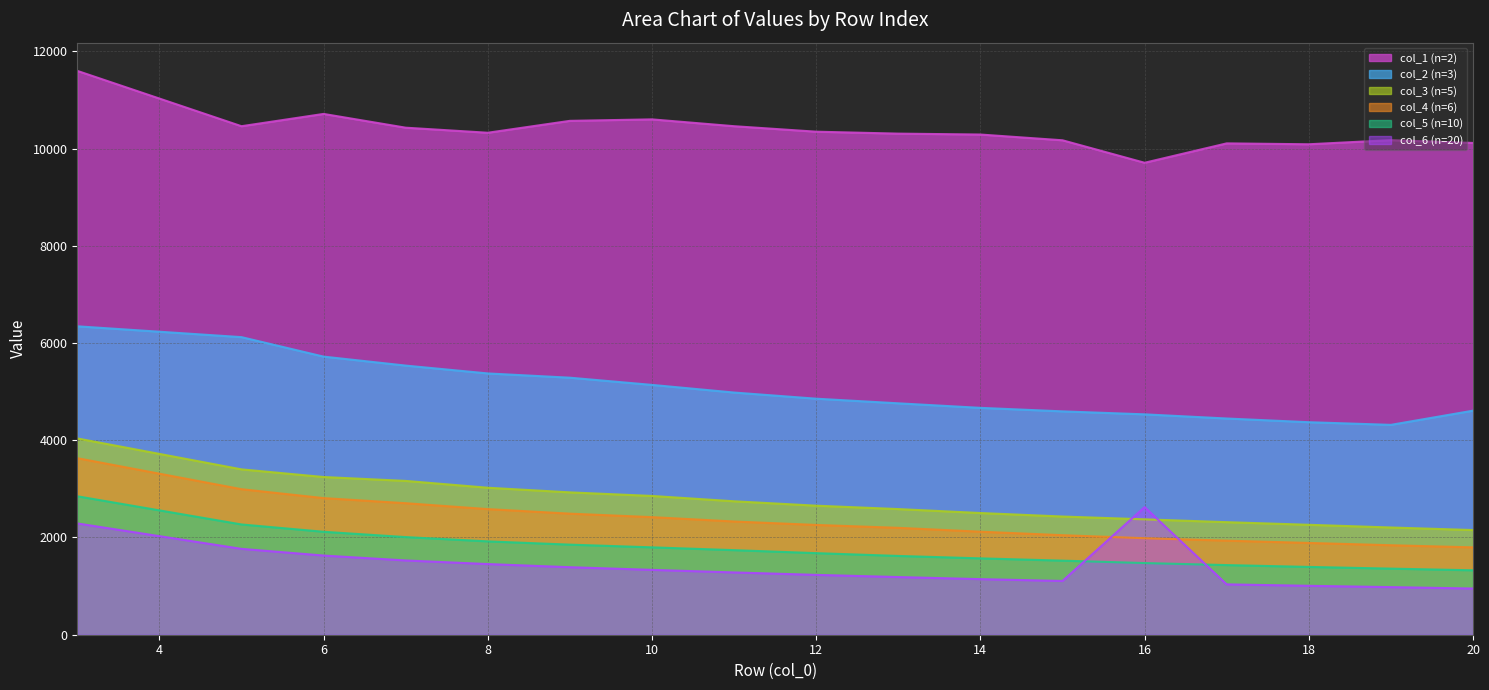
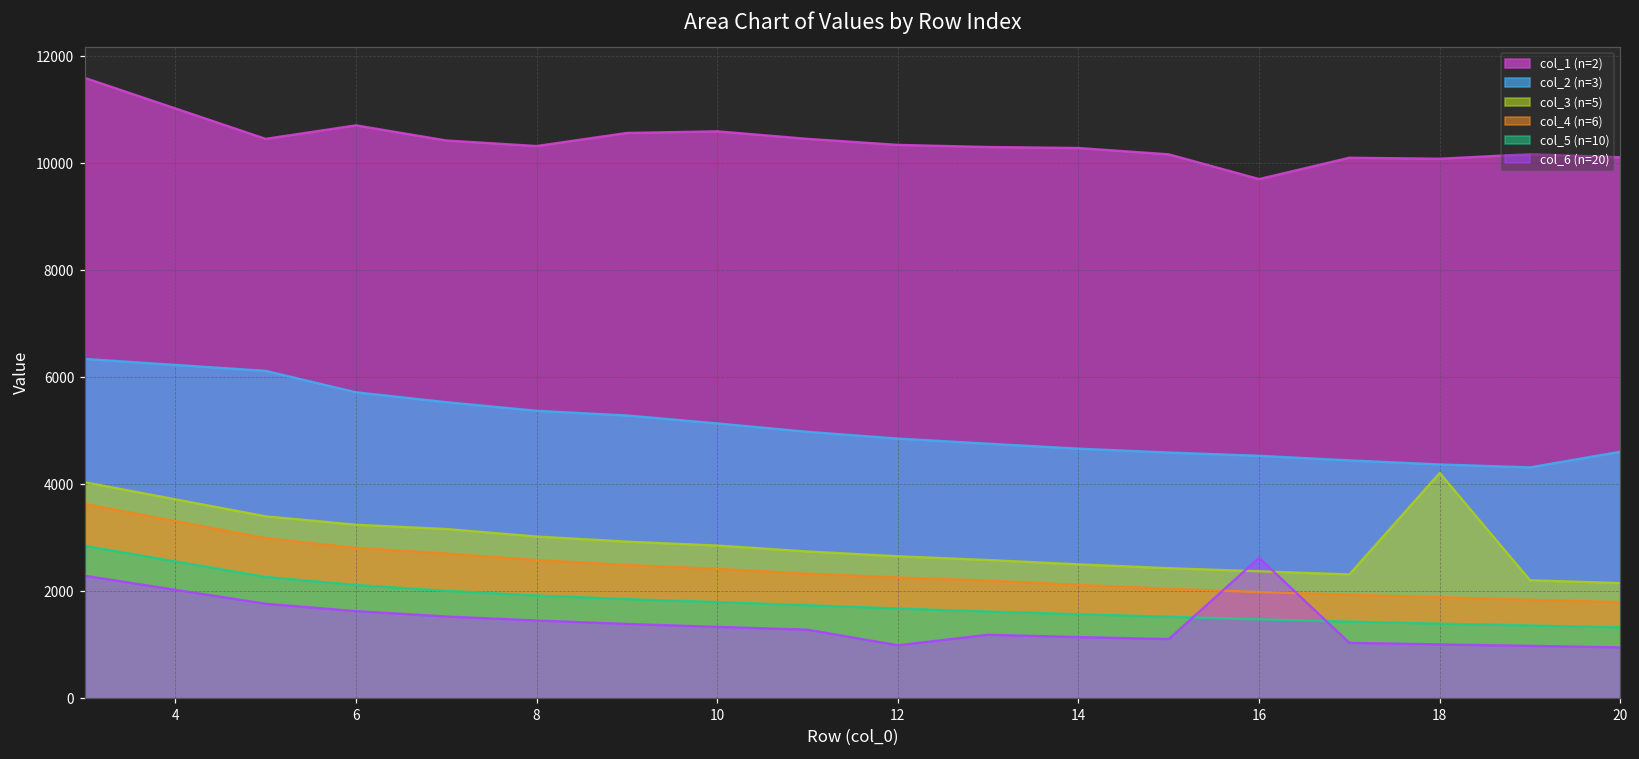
col_6 (n=20), 12: 1200 -> 1000
col_3 (n=5), 18: 2300 -> 4200
